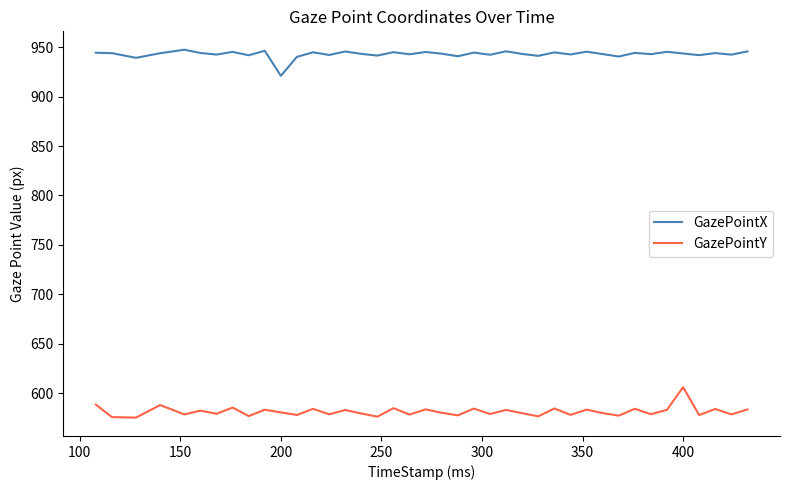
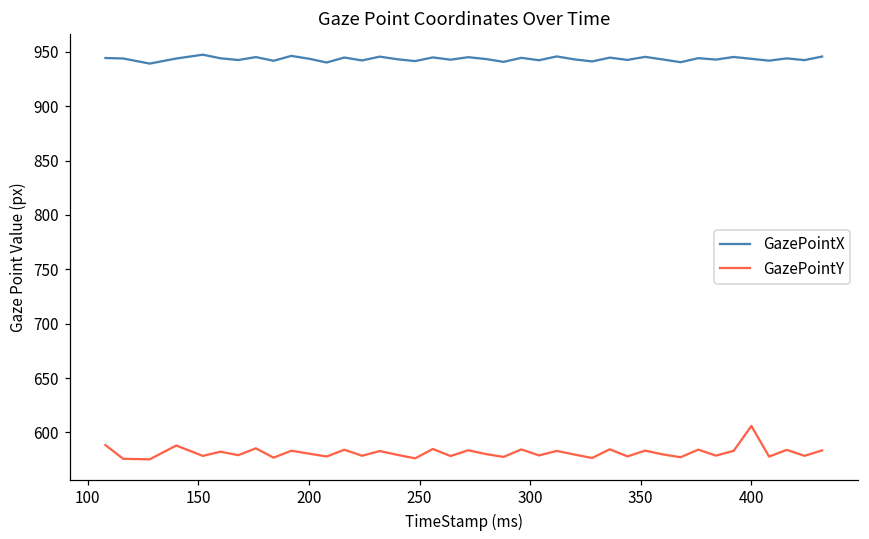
GazePointX, 200: 920 -> 940
